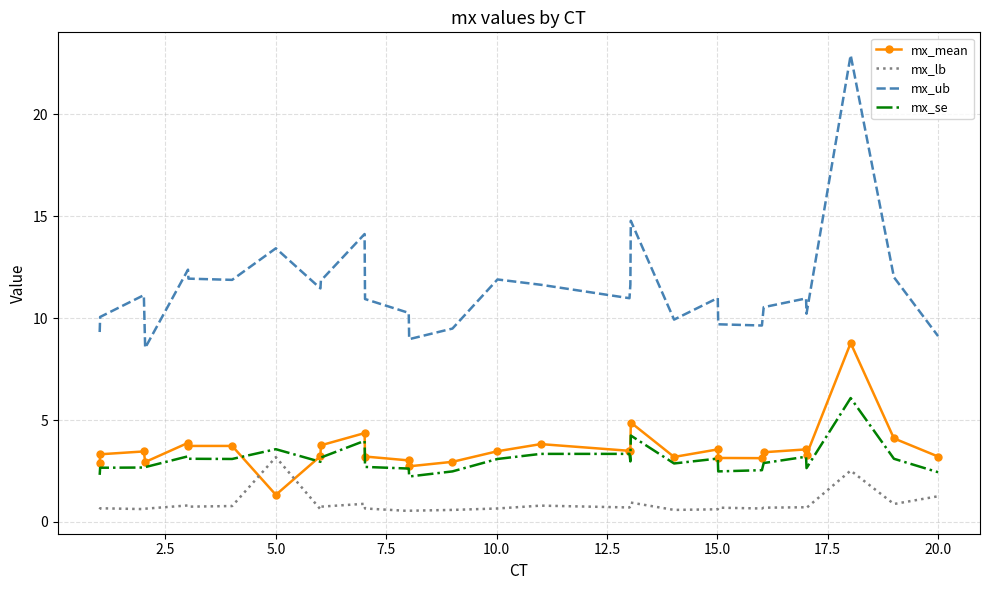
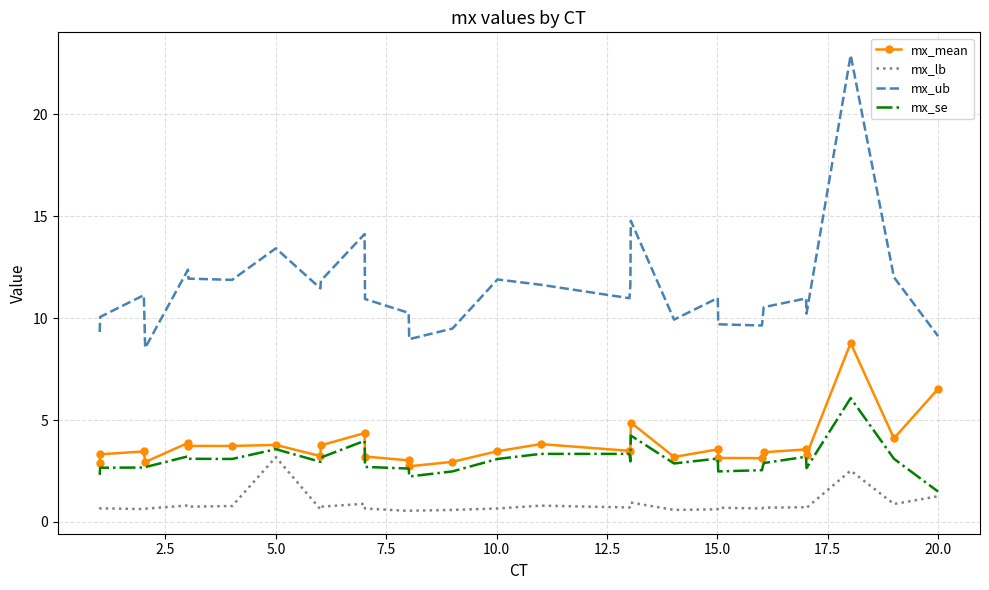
mx_mean, 5.0: 1.3 -> 3.8
mx_mean, 20.0: 3.2 -> 6.5
mx_se, 20.0: 2.4 -> 1.5
